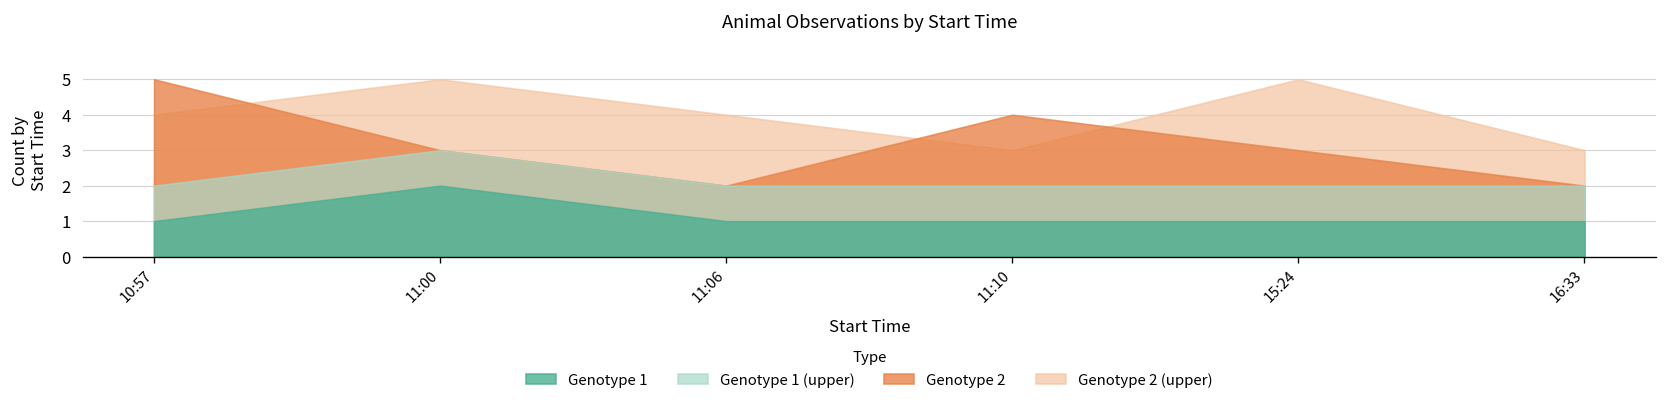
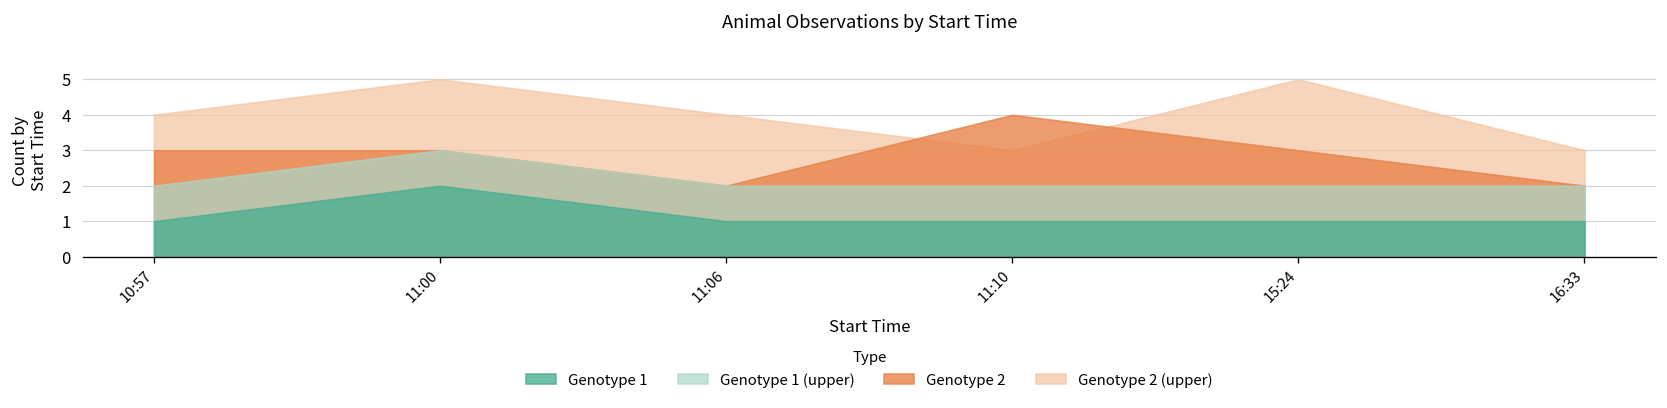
Genotype 2, 10:57: 5 -> 3
